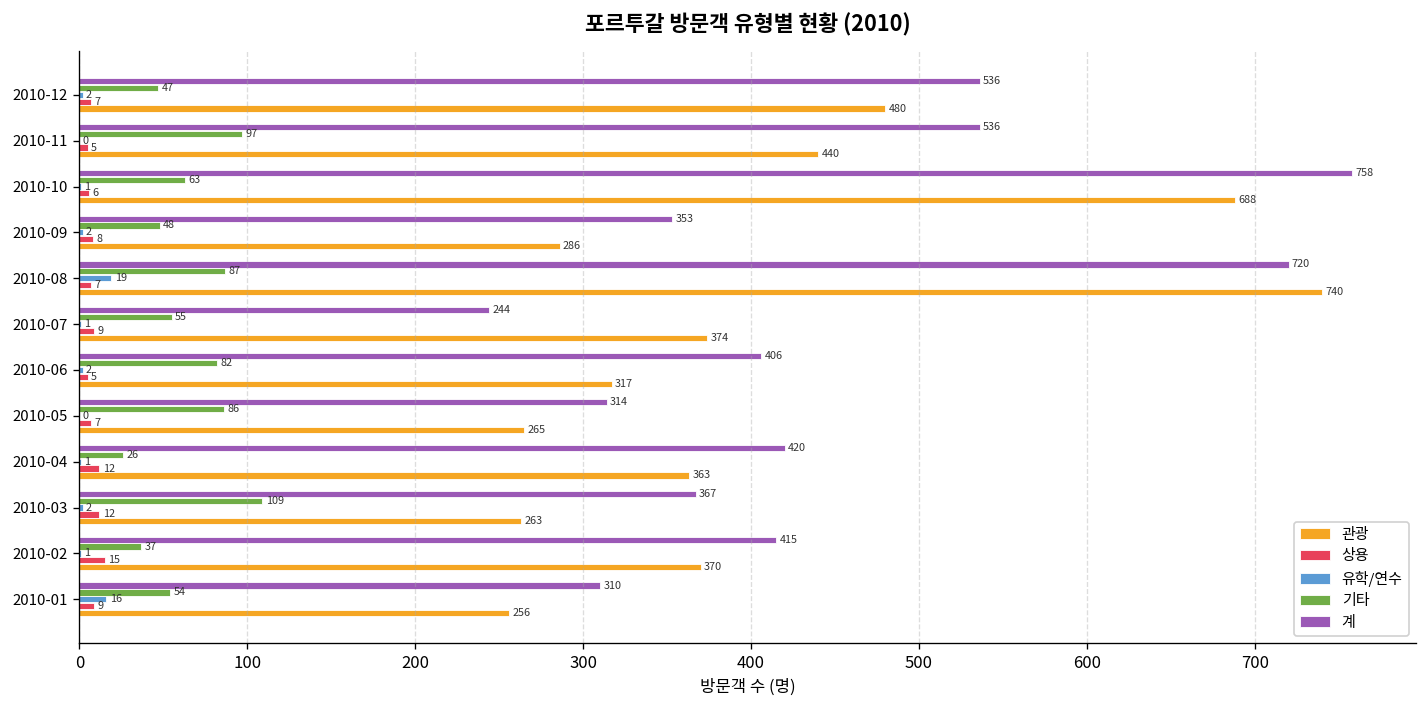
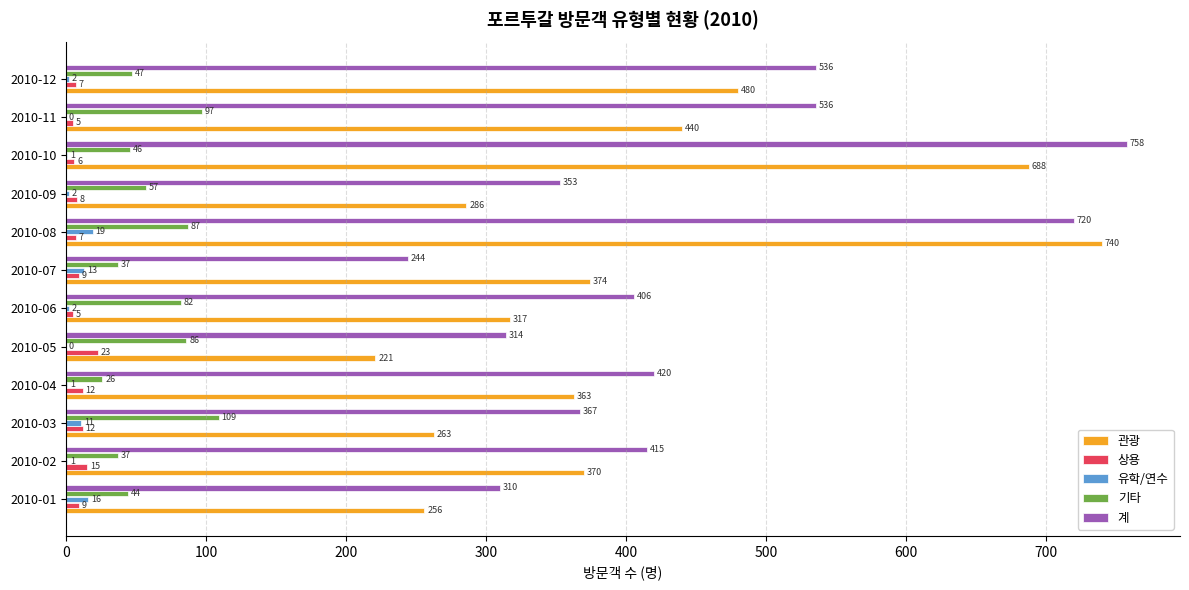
기타, 2010-10: 63 -> 46
기타, 2010-09: 48 -> 57
기타, 2010-07: 55 -> 37
유학/연수, 2010-07: 1 -> 13
상용, 2010-05: 7 -> 23
관광, 2010-05: 265 -> 221
유학/연수, 2010-03: 2 -> 11
기타, 2010-01: 54 -> 44
